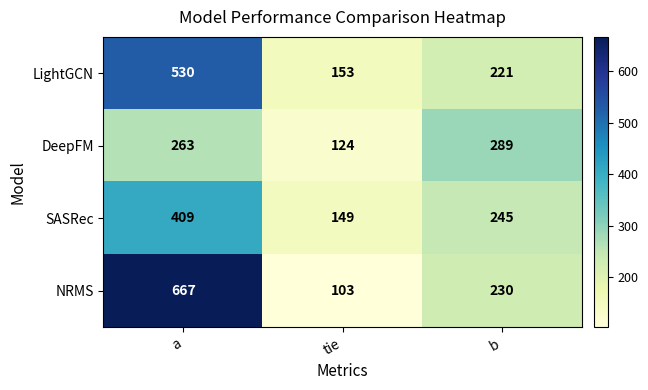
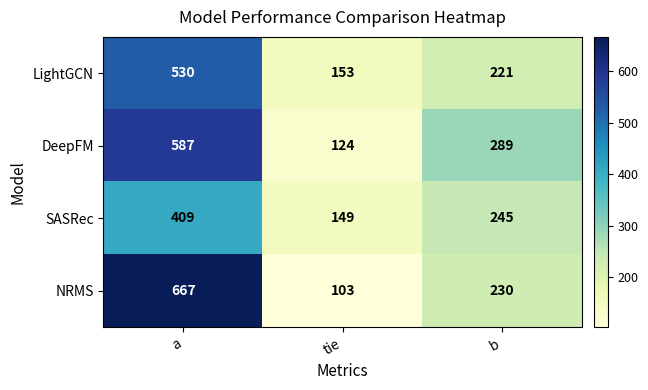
DeepFM, a: 263 -> 587
